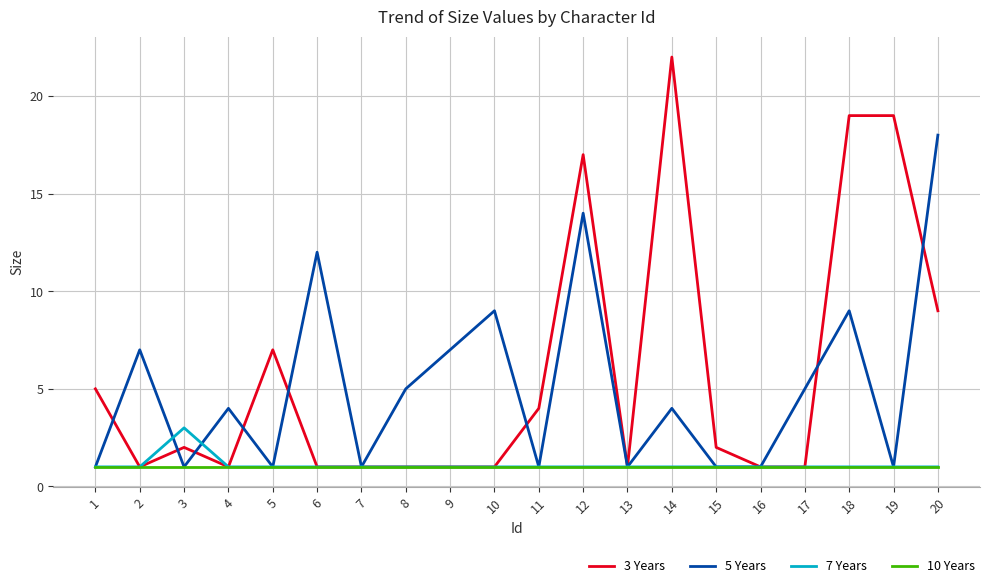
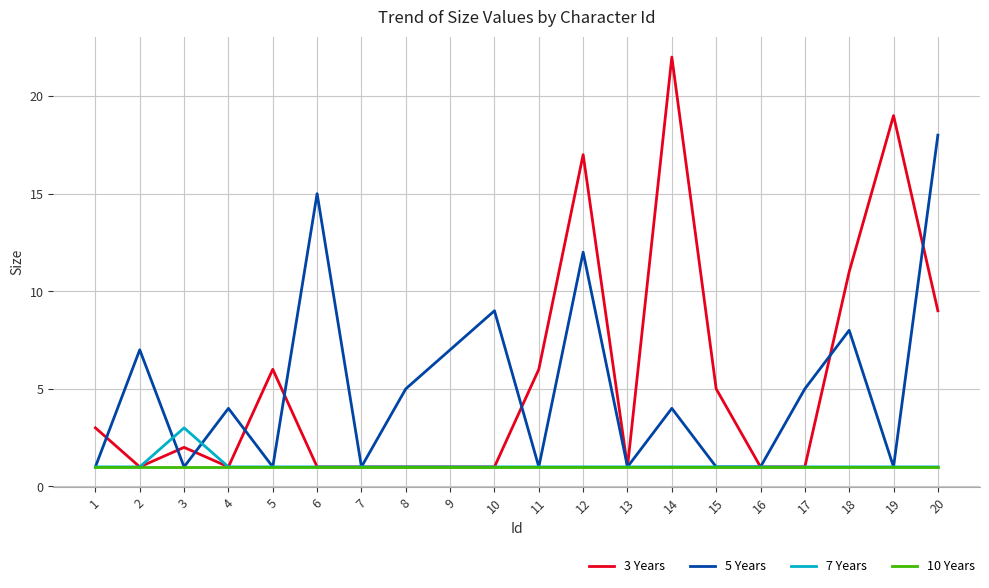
3 Years, 1: 5 -> 3
3 Years, 5: 7 -> 6
5 Years, 6: 12 -> 15
3 Years, 11: 4 -> 6
5 Years, 12: 14 -> 12
3 Years, 15: 2 -> 5
3 Years, 18: 19 -> 11
5 Years, 18: 9 -> 8
